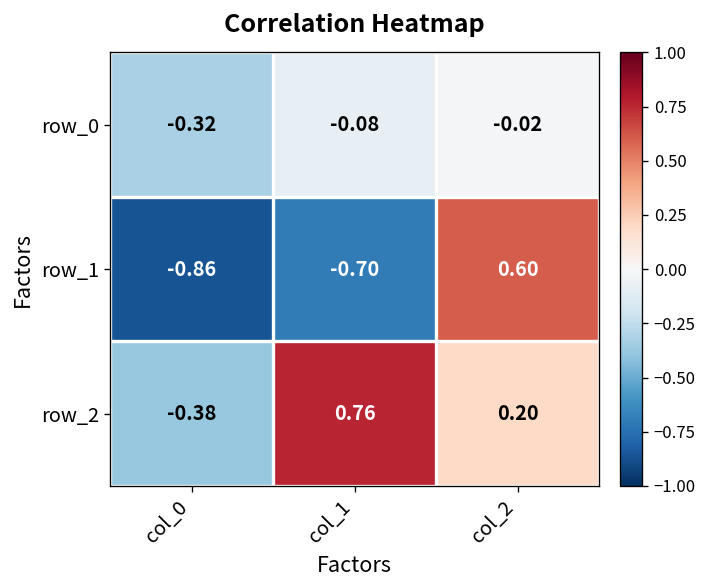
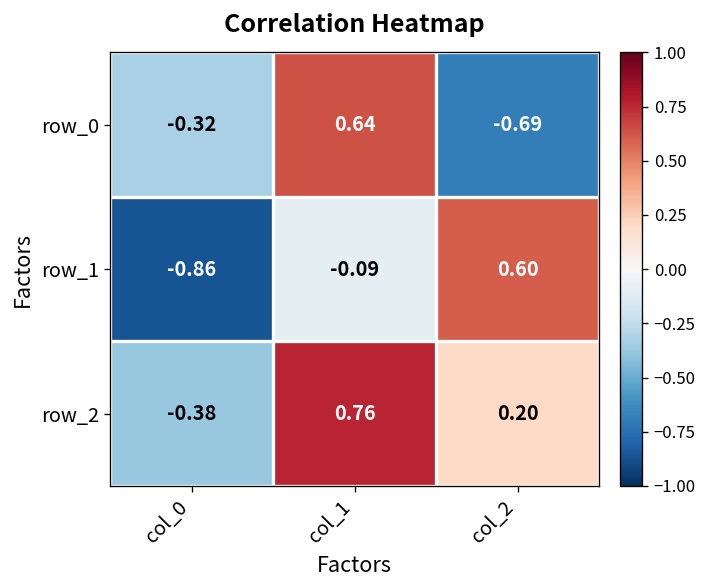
row_0, col_1: -0.08 -> 0.64
row_0, col_2: -0.02 -> -0.69
row_1, col_1: -0.70 -> -0.09
